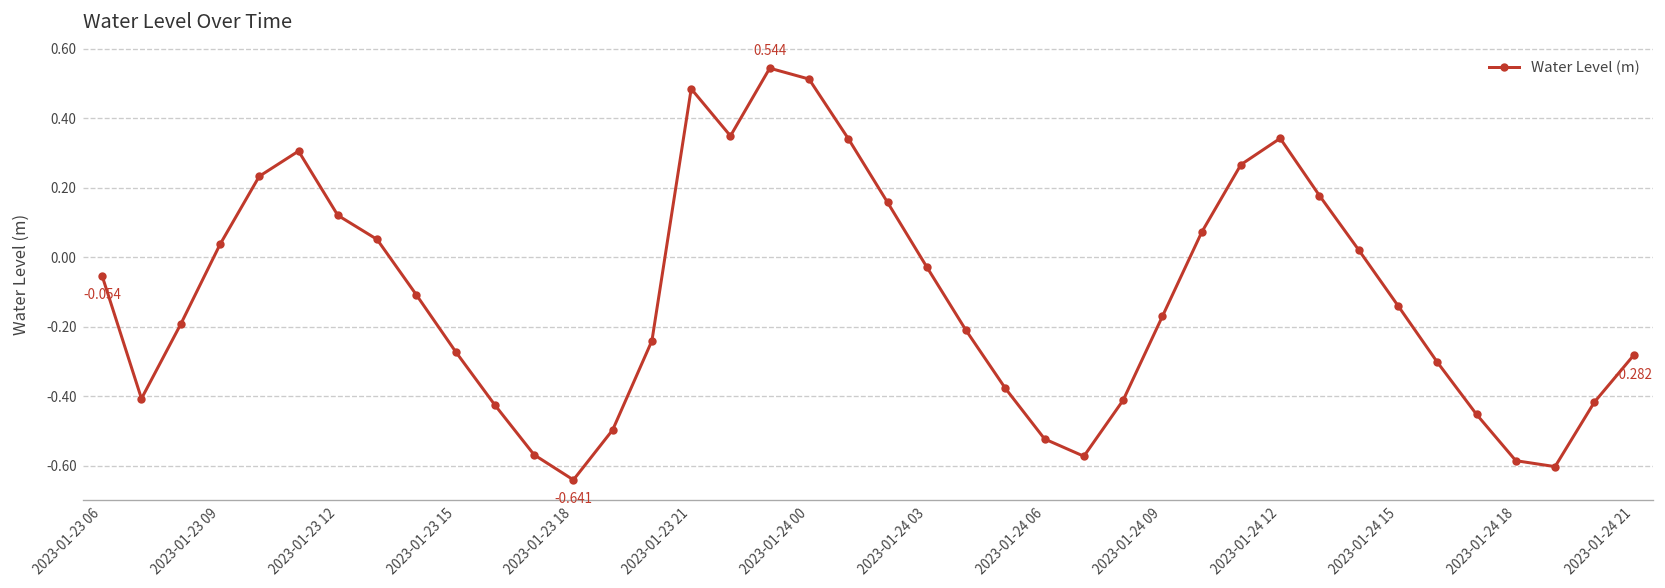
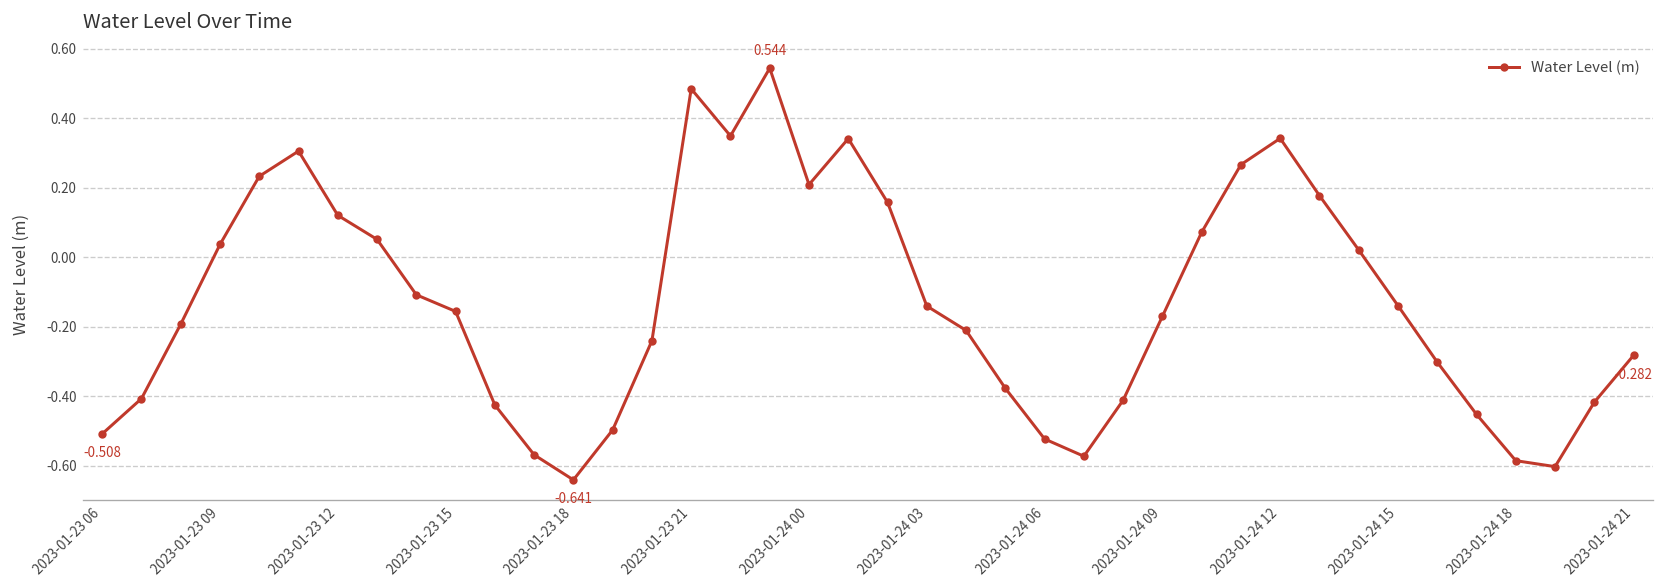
2023-01-23 06: -0.054 -> -0.508
2023-01-23 15: -0.27 -> -0.16
2023-01-24 00: 0.51 -> 0.21
2023-01-24 03: -0.03 -> -0.14
